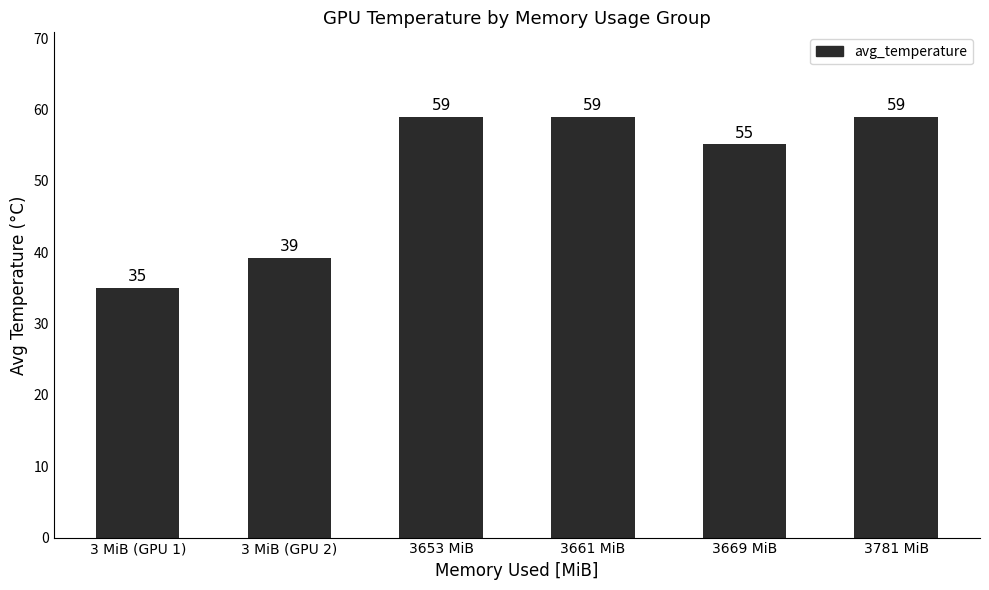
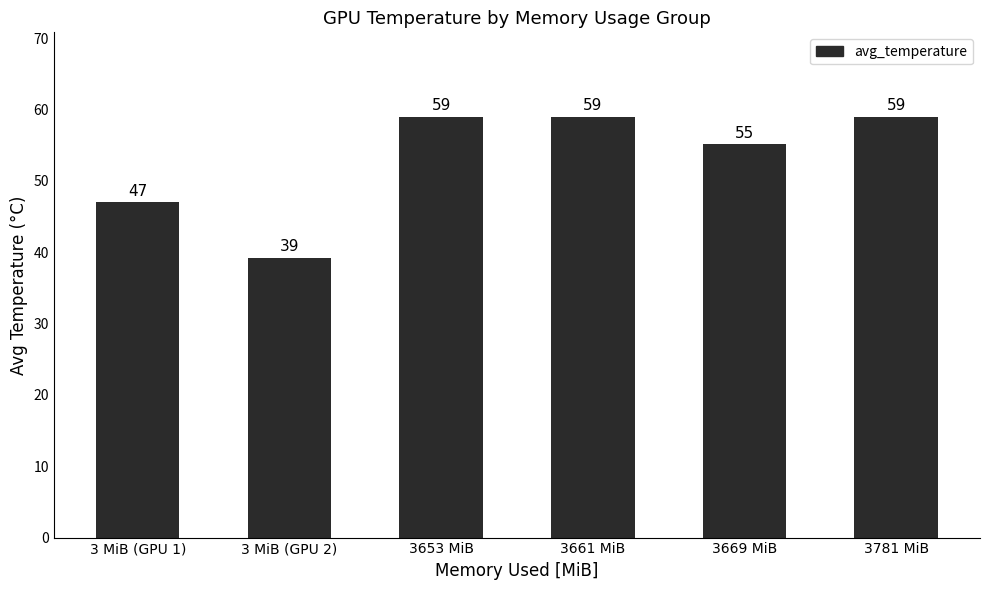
3 MiB (GPU 1): 35 -> 47
